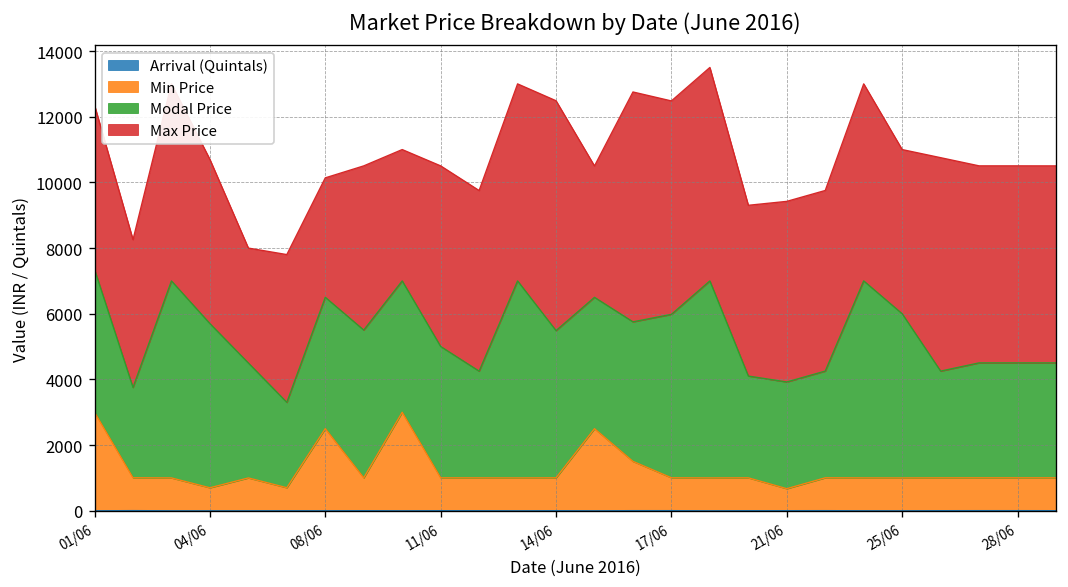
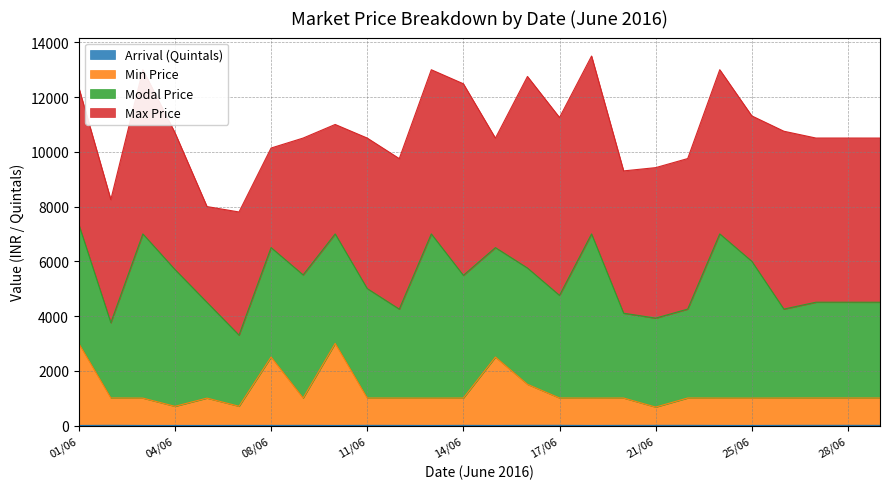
Modal Price, 17/06: 5000 -> 3800
Max Price, 25/06: 5000 -> 5300
